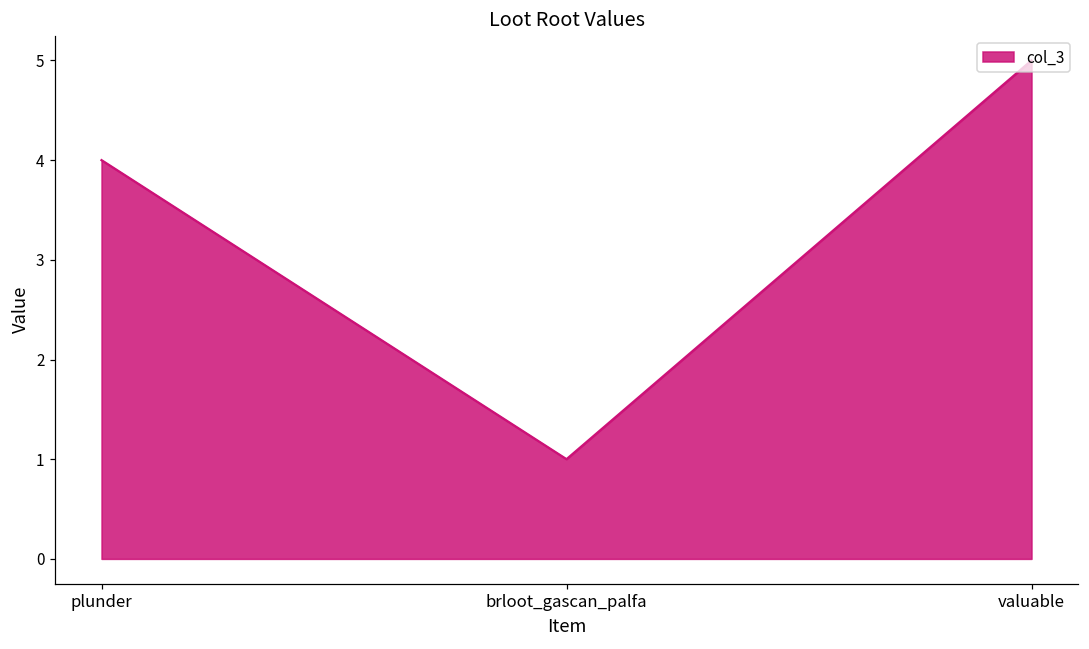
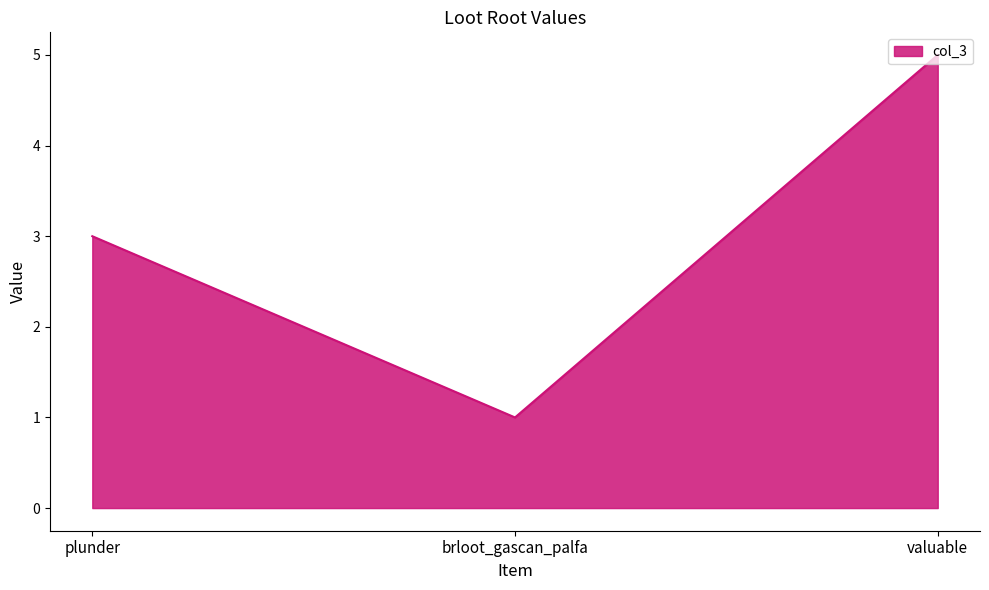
plunder: 4 -> 3
